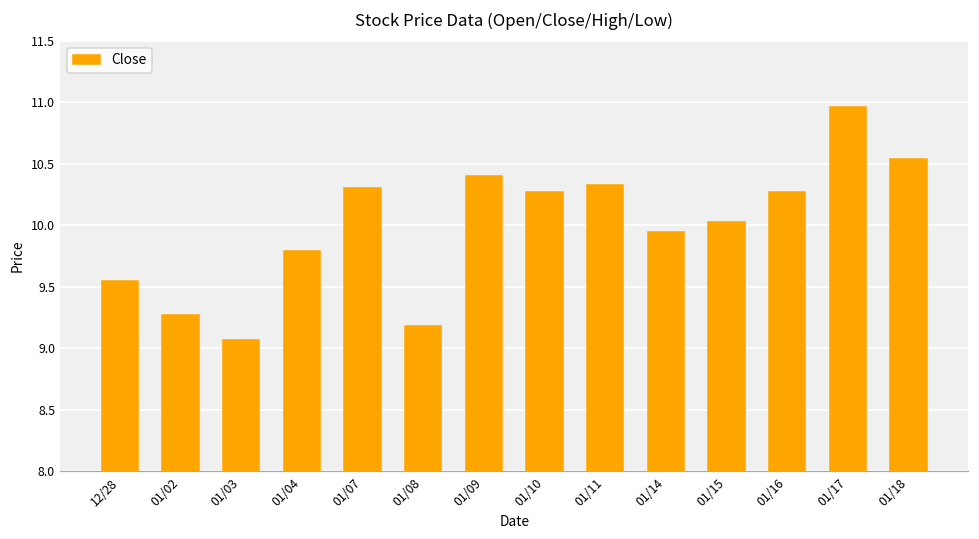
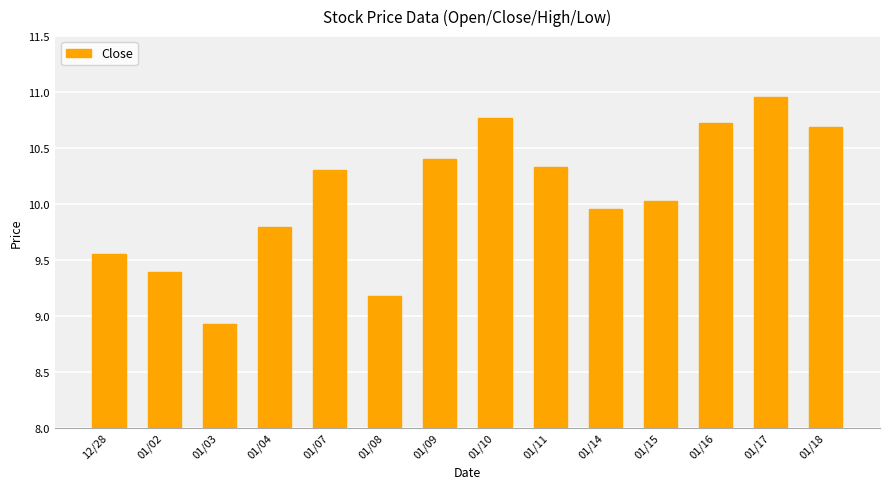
01/02: 9.27 -> 9.39
01/03: 9.07 -> 8.93
01/10: 10.27 -> 10.77
01/16: 10.27 -> 10.72
01/18: 10.54 -> 10.69
